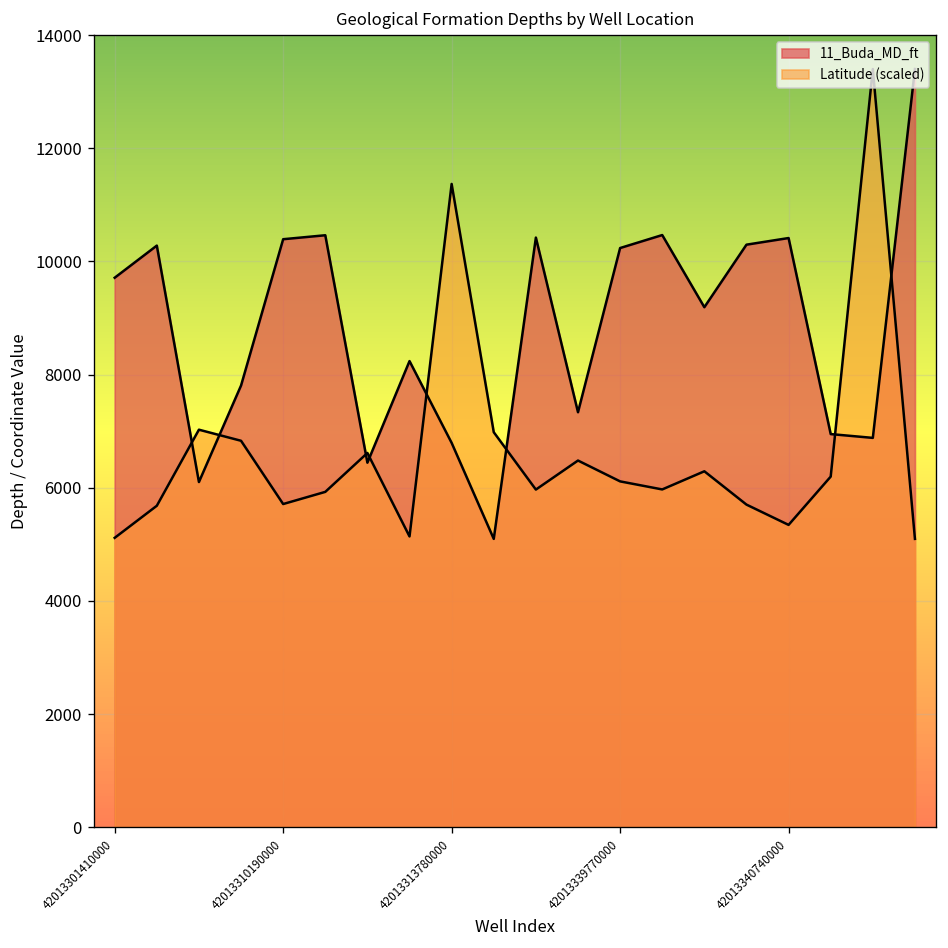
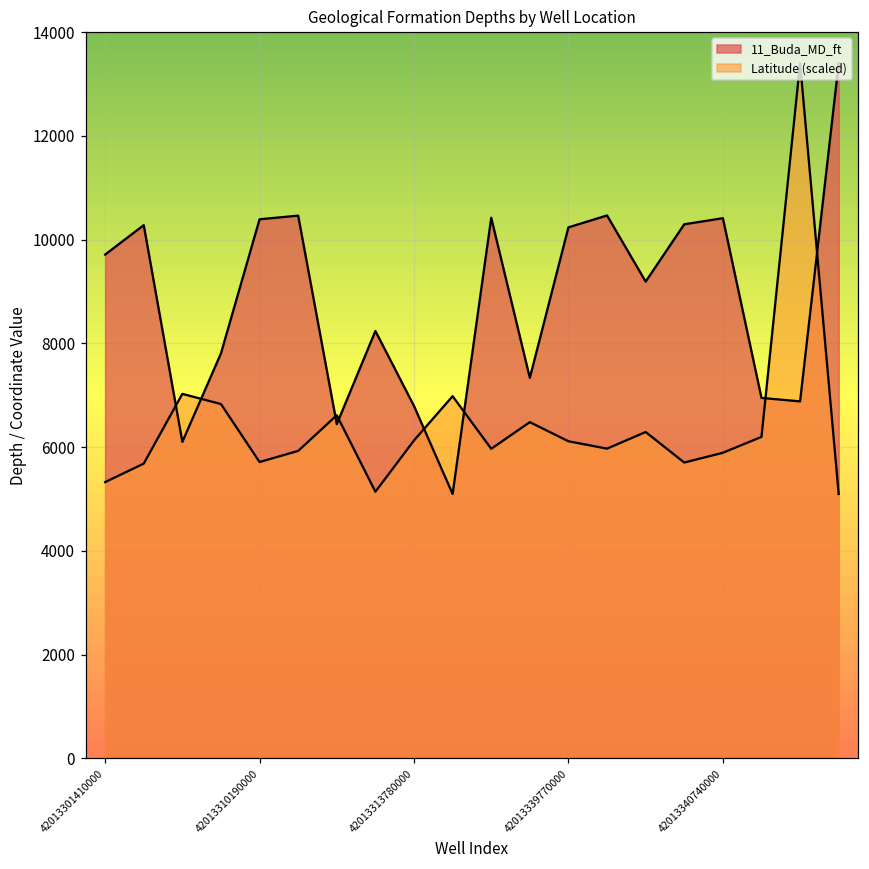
Latitude (scaled), 42013301410000: 5100 -> 5300
Latitude (scaled), 42013313780000: 11400 -> 6100
Latitude (scaled), 42013340740000: 5300 -> 5900
